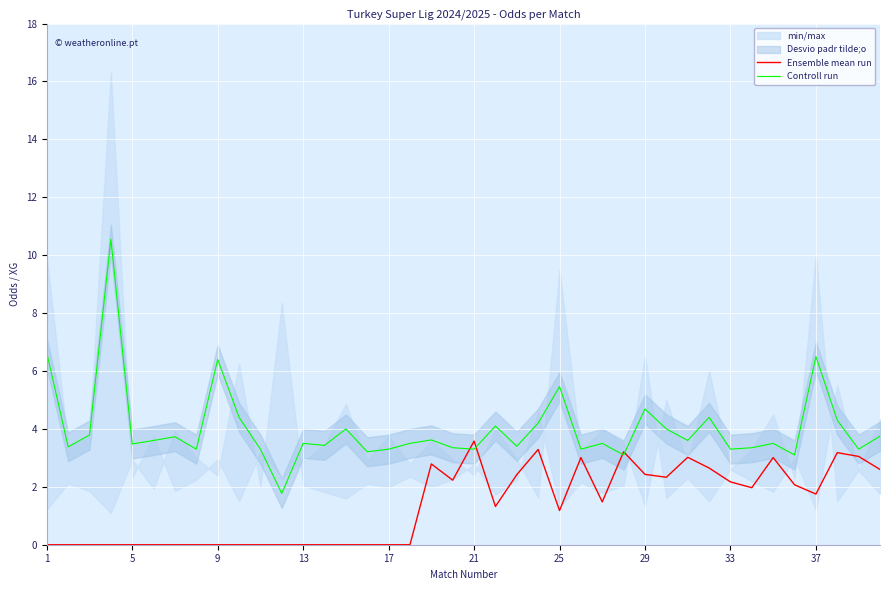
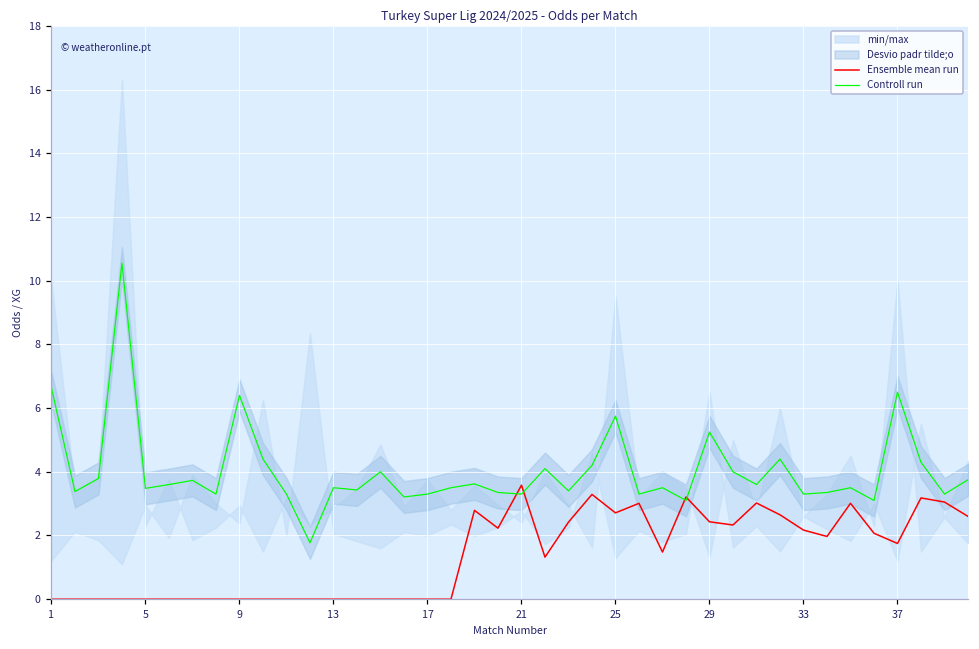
Ensemble mean run, 25: 1.2 -> 2.7
Controll run, 25: 5.5 -> 5.8
Controll run, 29: 4.7 -> 5.3
